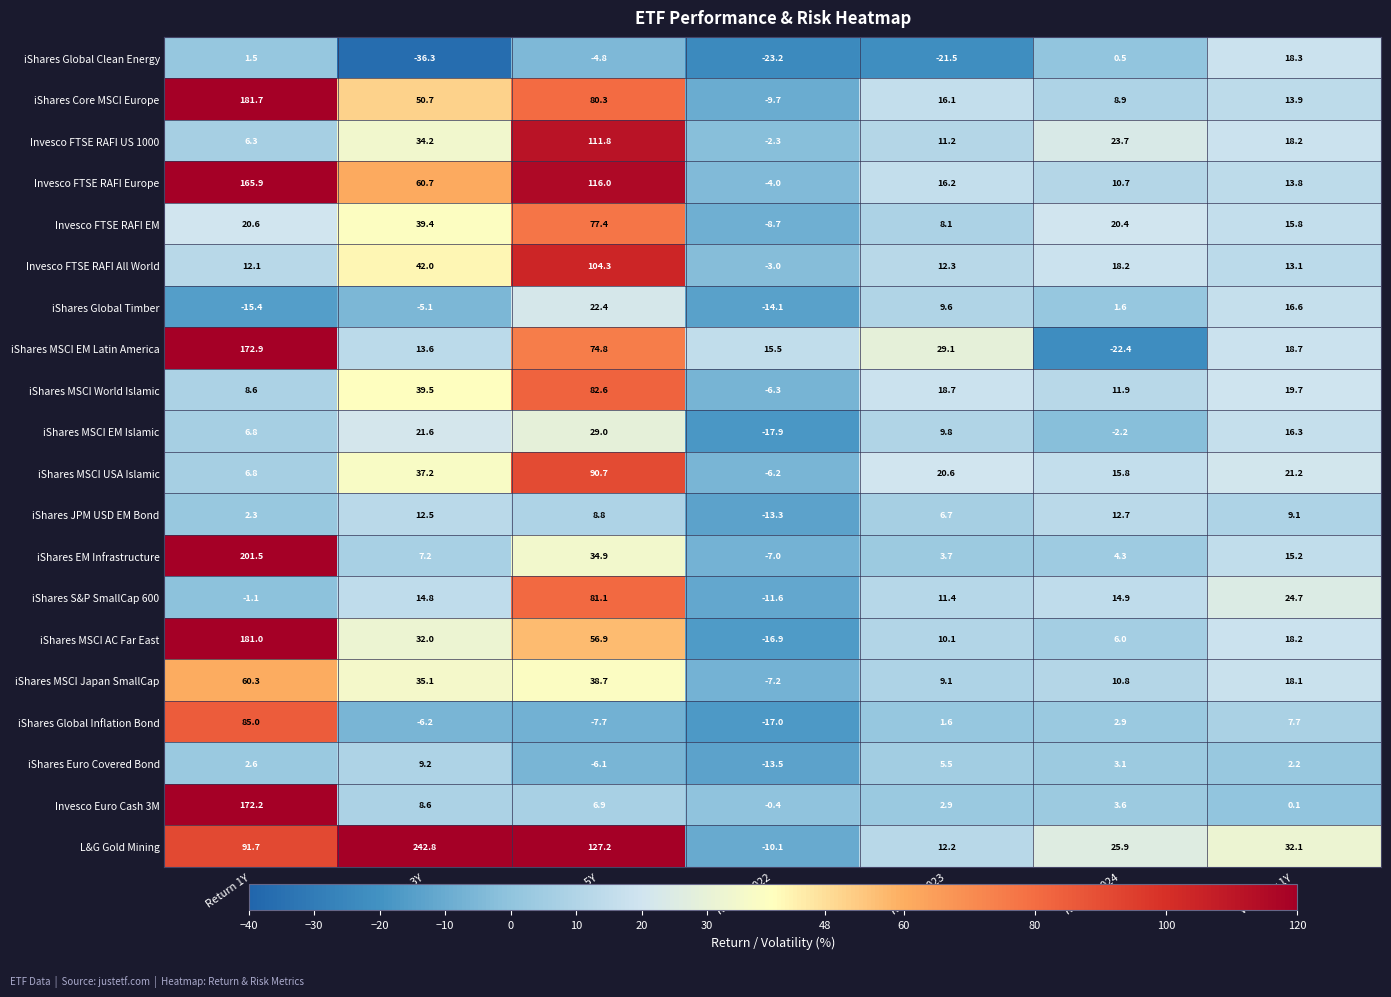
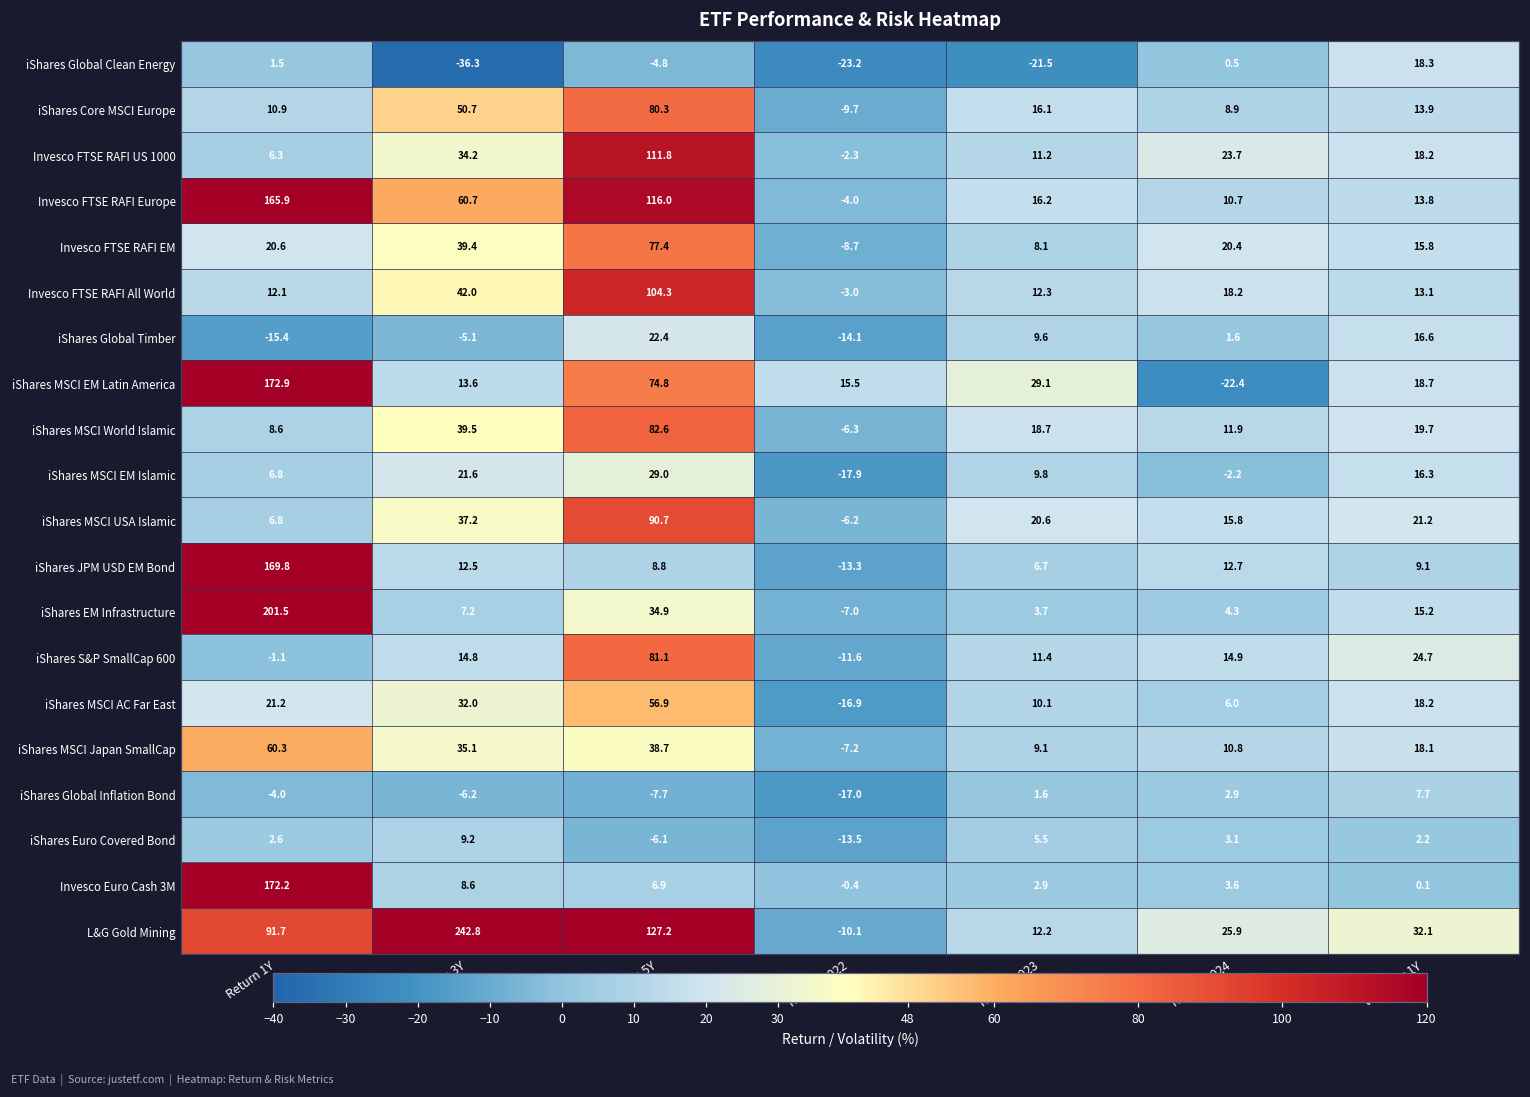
iShares Core MSCI Europe, Return 1Y: 181.7 -> 10.9
iShares JPM USD EM Bond, Return 1Y: 2.3 -> 169.8
iShares MSCI AC Far East, Return 1Y: 181.0 -> 21.2
iShares Global Inflation Bond, Return 1Y: 85.0 -> -4.0
